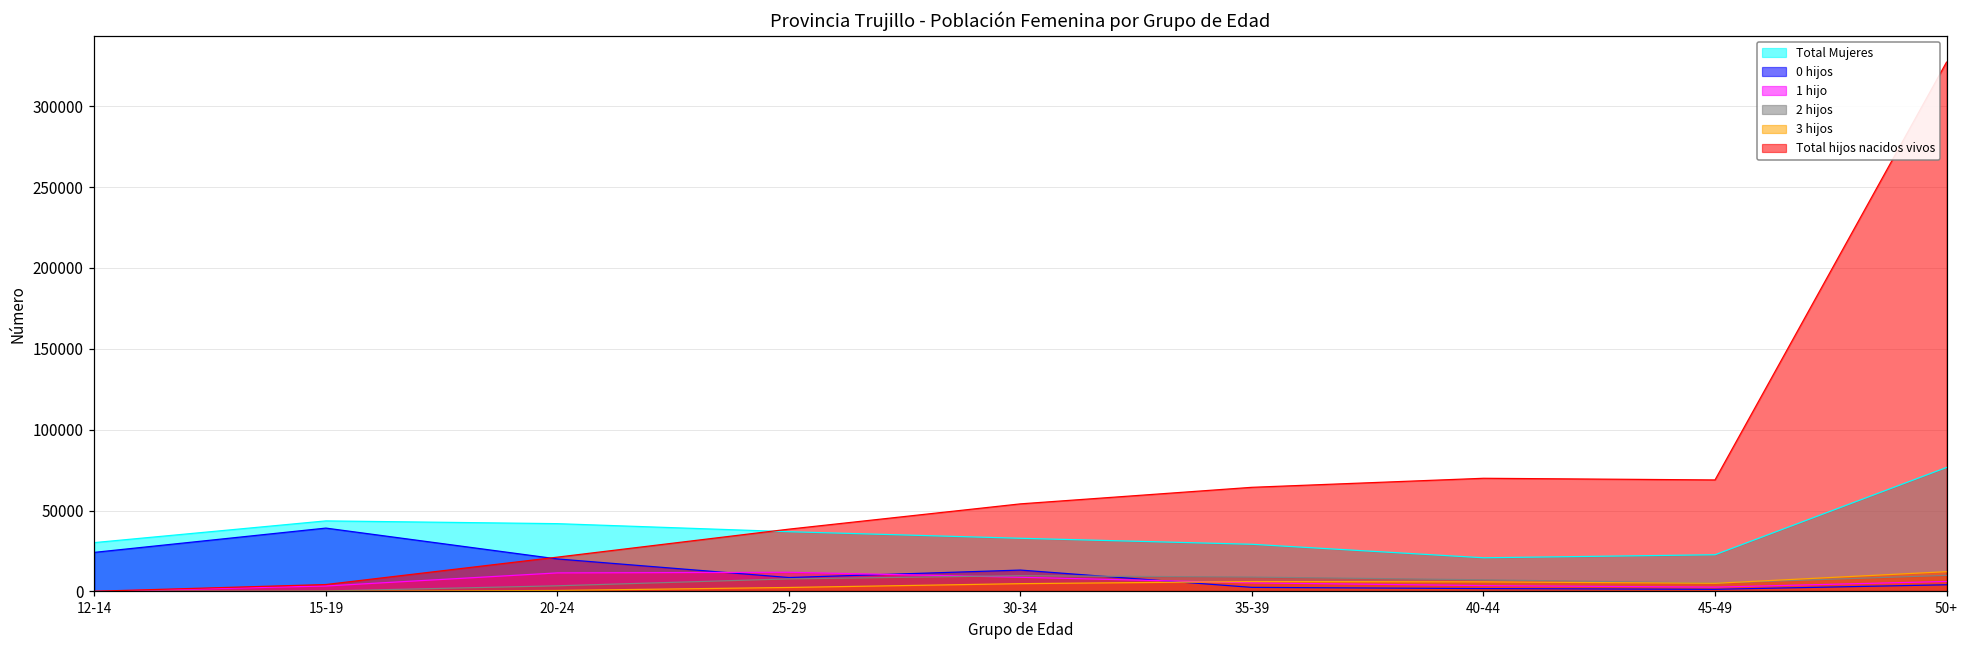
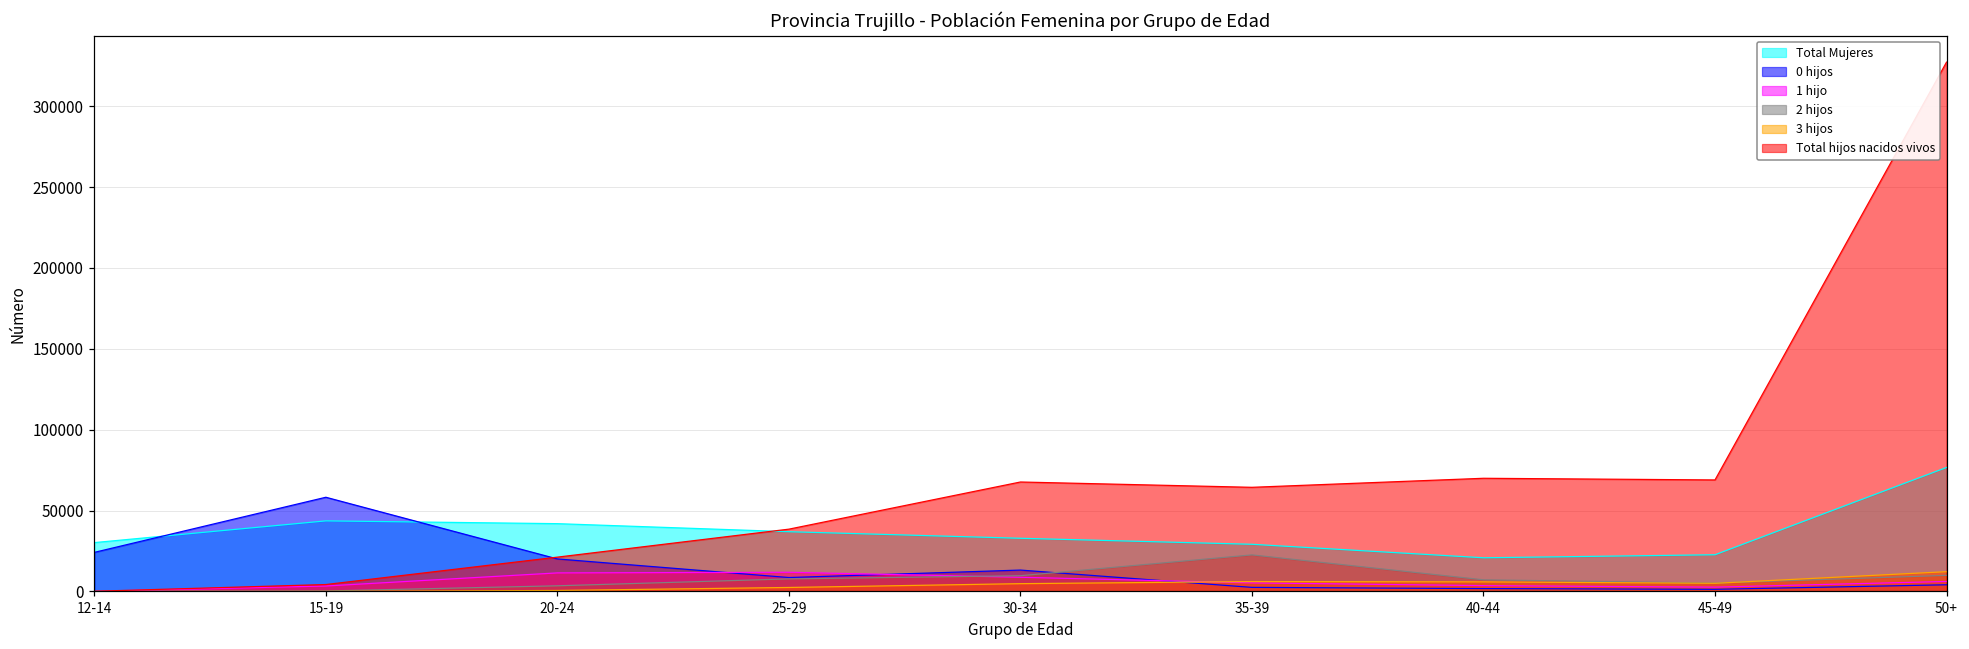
0 hijos, 15-19: 39000 -> 58000
Total hijos nacidos vivos, 30-34: 54000 -> 68000
2 hijos, 35-39: 9000 -> 23000
